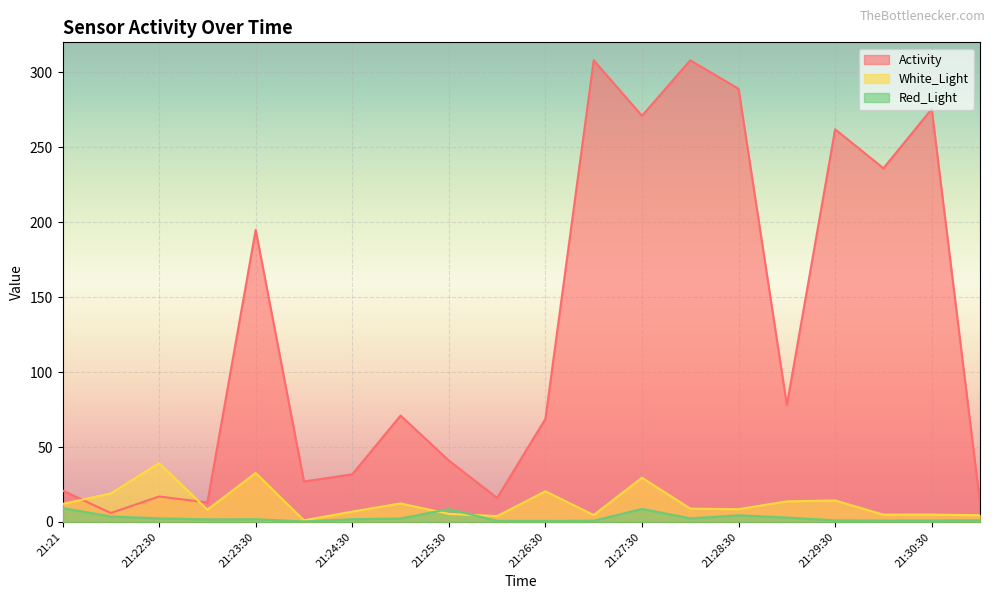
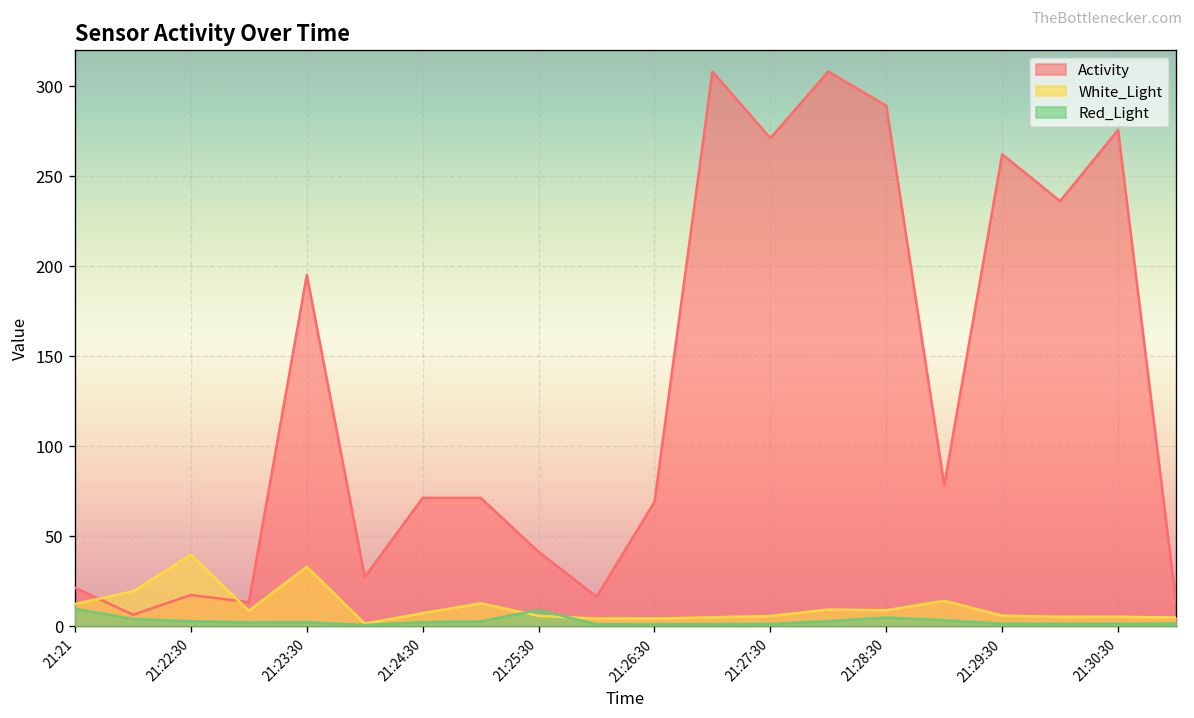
Activity, 21:24:30: 32 -> 71
White_Light, 21:26:30: 20 -> 4
White_Light, 21:27:30: 30 -> 5
Red_Light, 21:27:30: 9 -> 1
White_Light, 21:29:30: 14 -> 6
